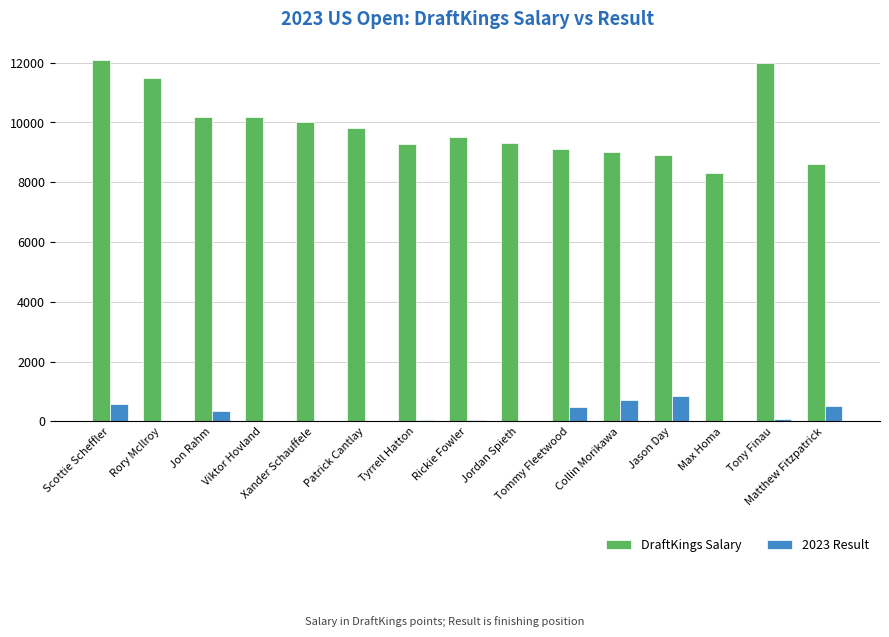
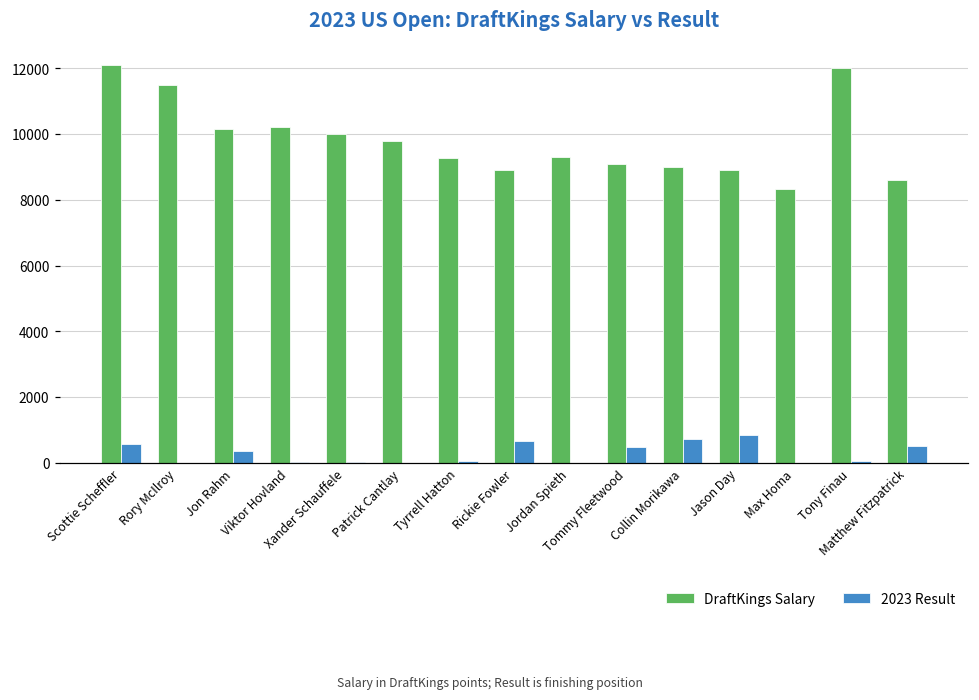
DraftKings Salary, Rickie Fowler: 9500 -> 8900
2023 Result, Rickie Fowler: 100 -> 700
